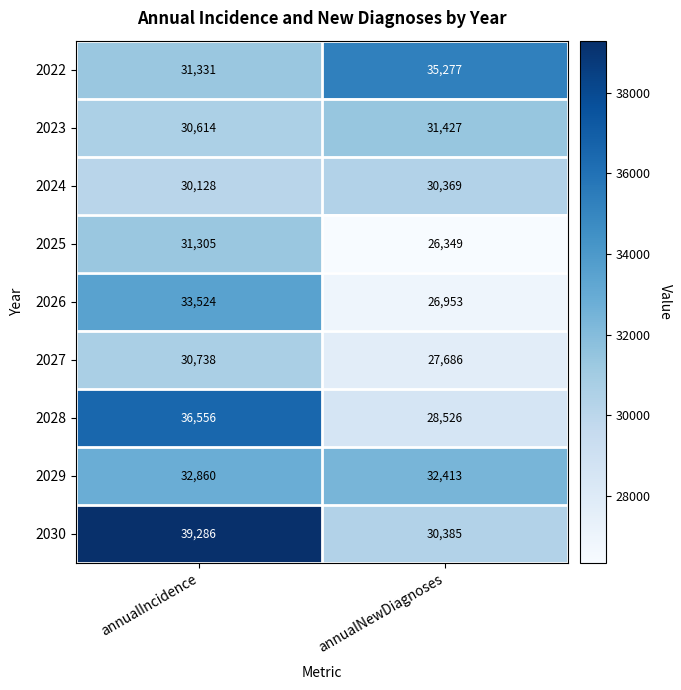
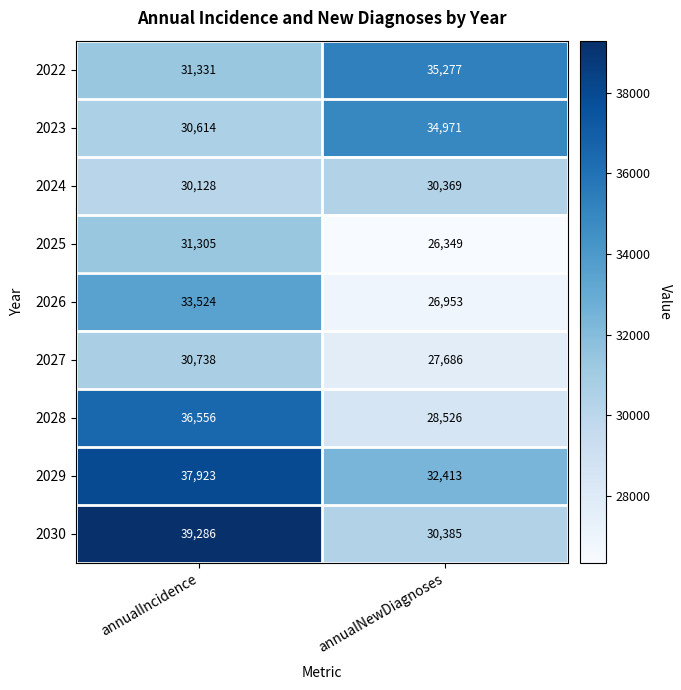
2023, annualNewDiagnoses: 31,427 -> 34,971
2029, annualIncidence: 32,860 -> 37,923
